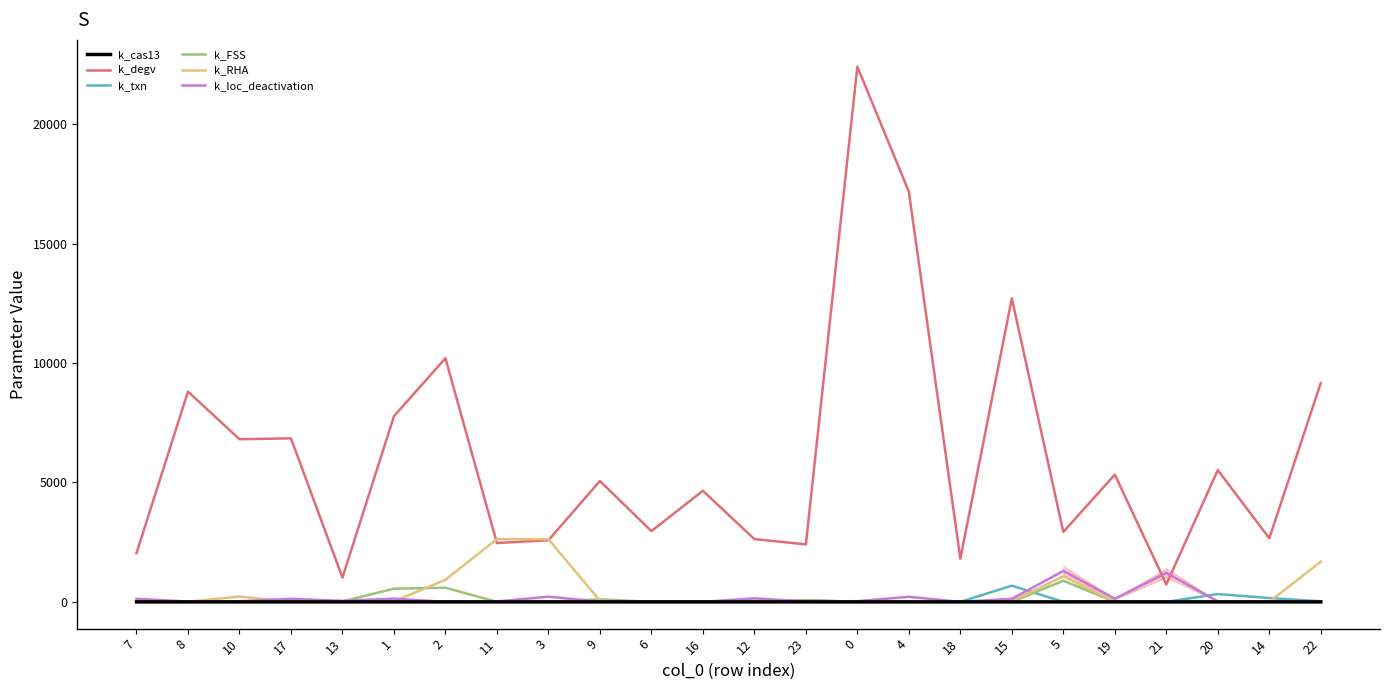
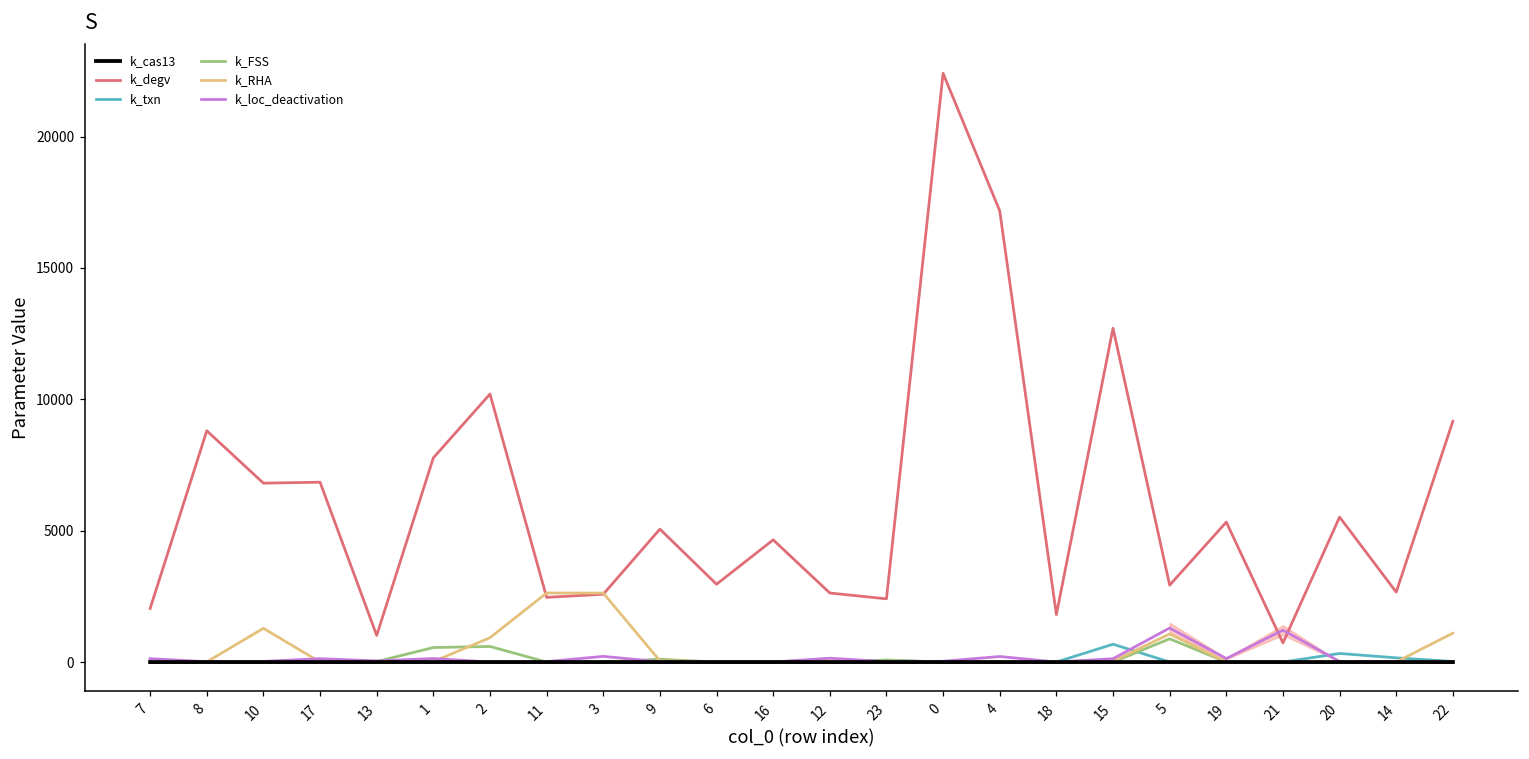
k_RHA, 10: 200 -> 1300
k_RHA, 22: 1700 -> 1100
